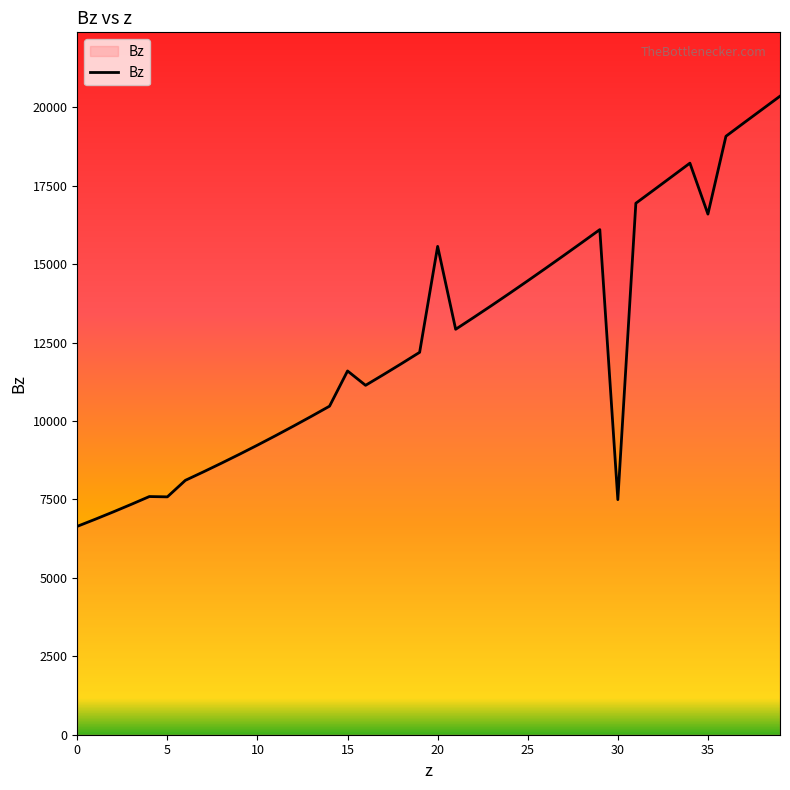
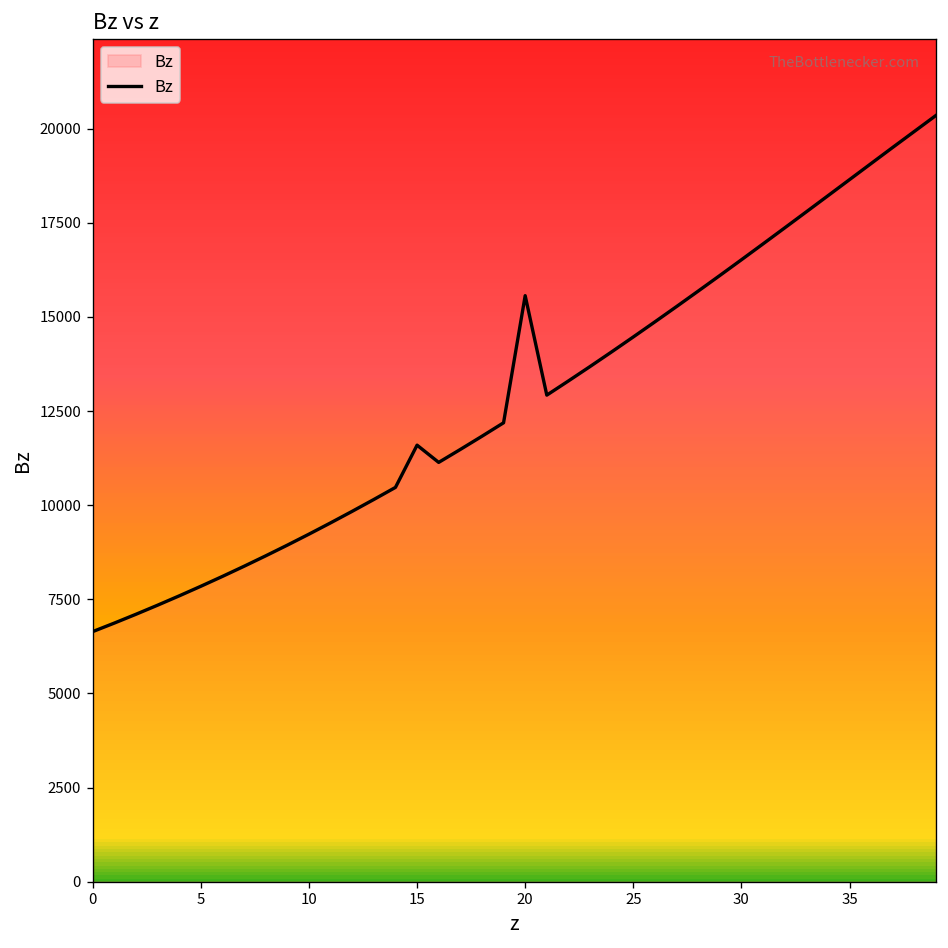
5: 7600 -> 7800
30: 7500 -> 16500
35: 16600 -> 18600
